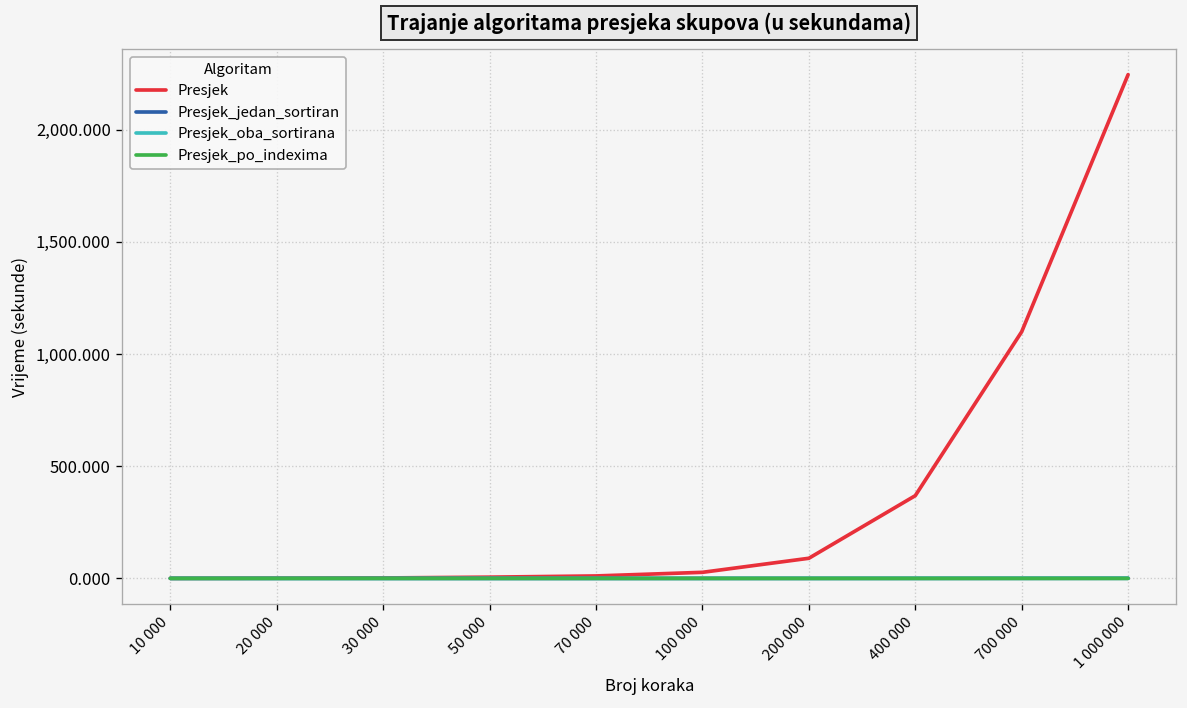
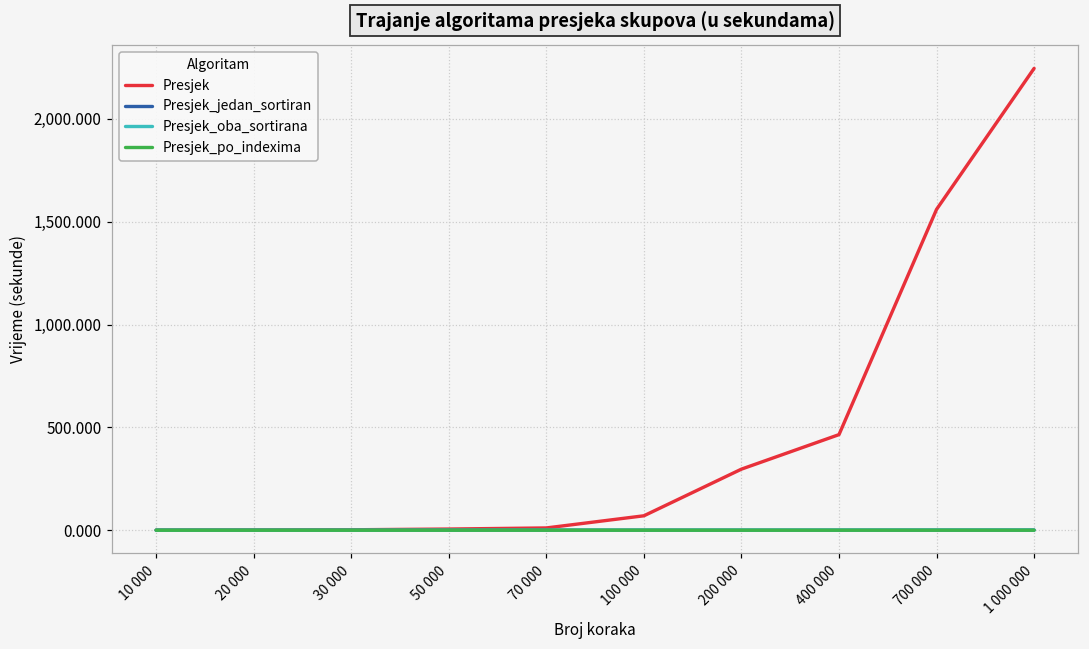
Presjek, 100 000: 30 -> 70
Presjek, 200 000: 90 -> 300
Presjek, 400 000: 370 -> 460
Presjek, 700 000: 1,100 -> 1,560
